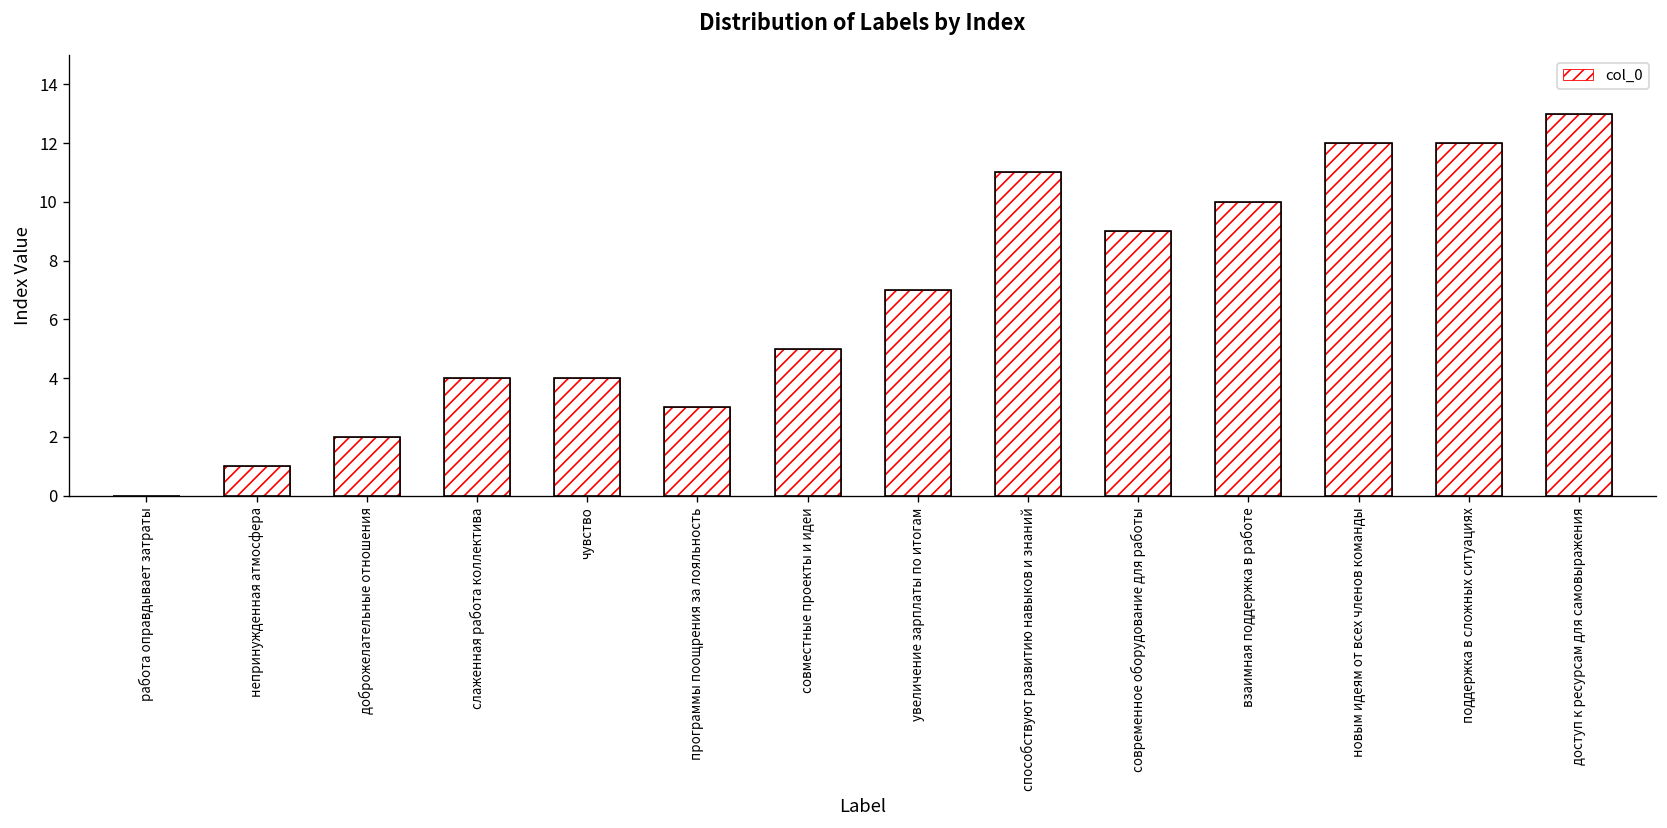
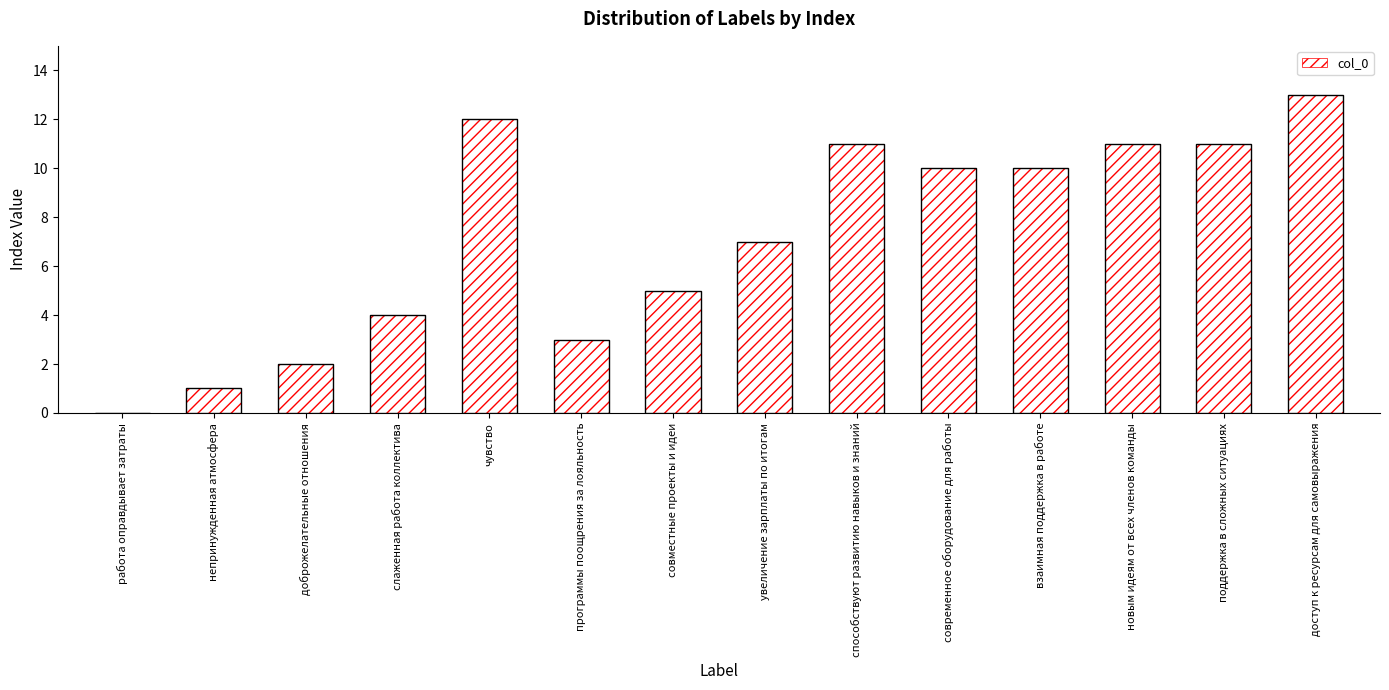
чувство: 4 -> 12
современное оборудование для работы: 9 -> 10
новым идеям от всех членов команды: 12 -> 11
поддержка в сложных ситуациях: 12 -> 11
